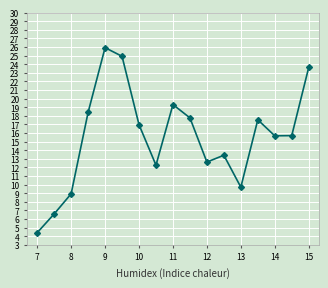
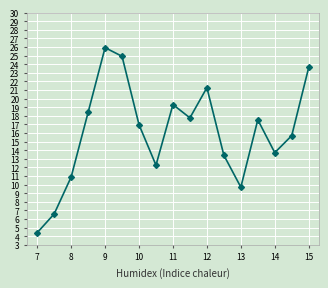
8: 9 -> 11
12: 13 -> 21
14: 16 -> 14
